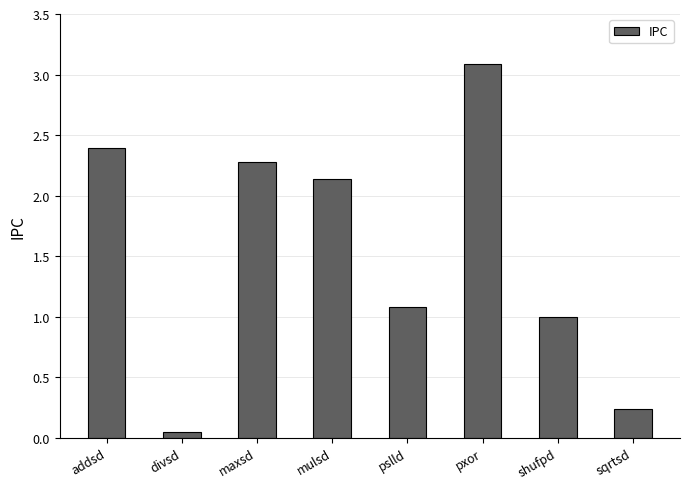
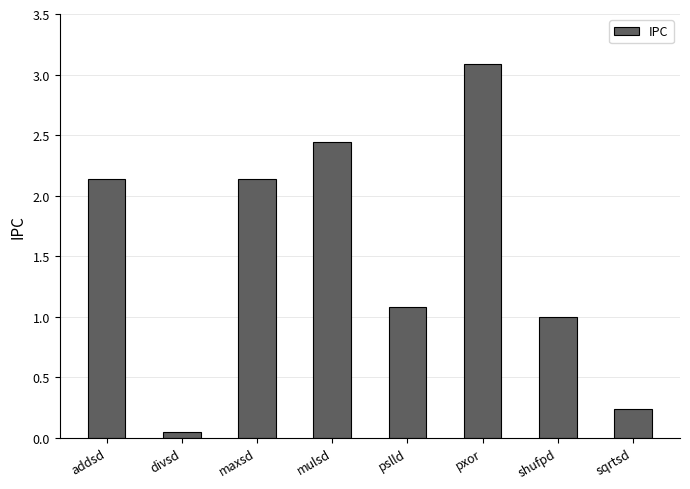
addsd: 2.39 -> 2.14
maxsd: 2.28 -> 2.14
mulsd: 2.14 -> 2.44
